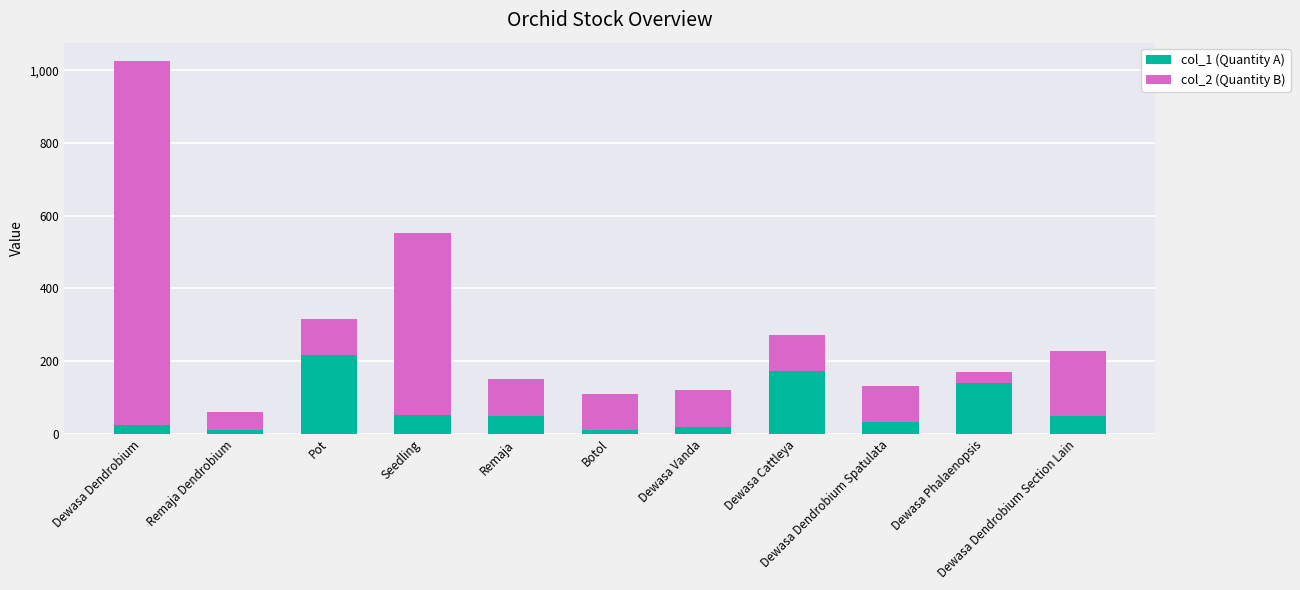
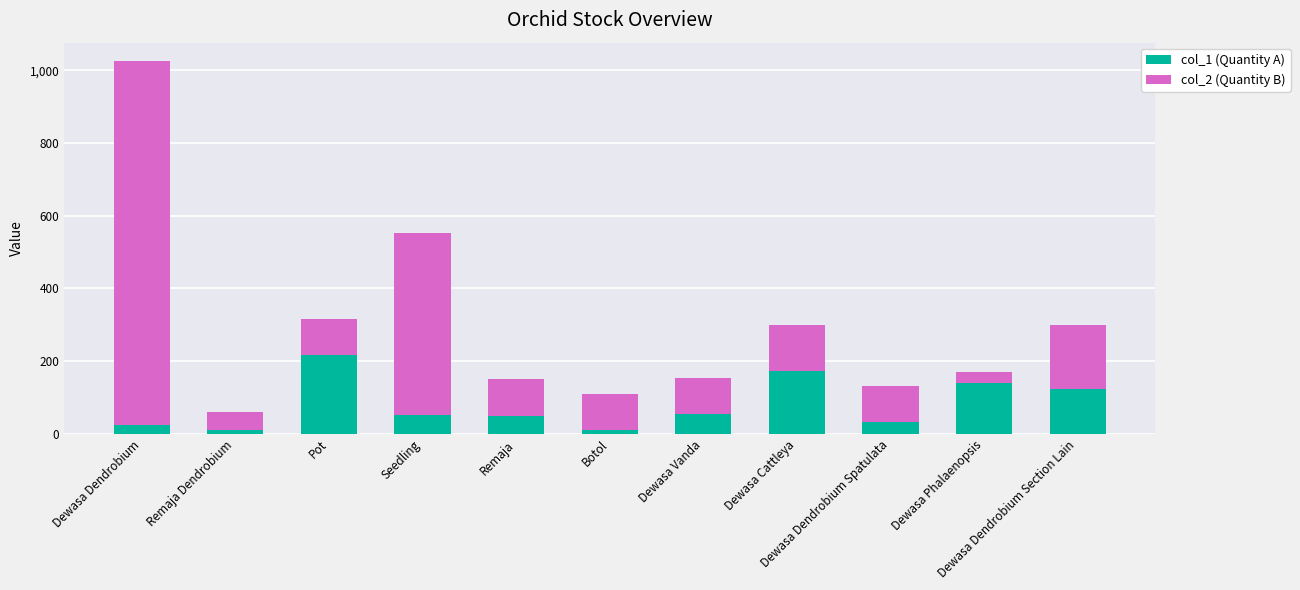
col_1 (Quantity A), Dewasa Vanda: 20 -> 50
col_2 (Quantity B), Dewasa Cattleya: 100 -> 130
col_1 (Quantity A), Dewasa Dendrobium Section Lain: 50 -> 120
